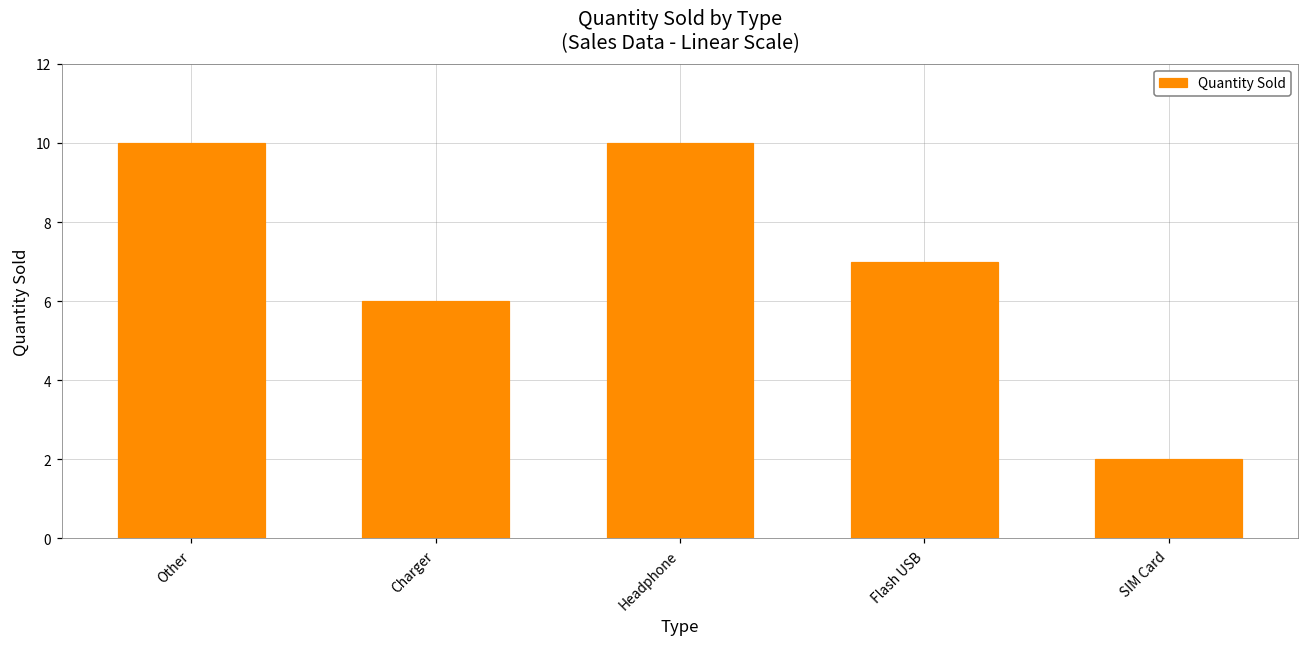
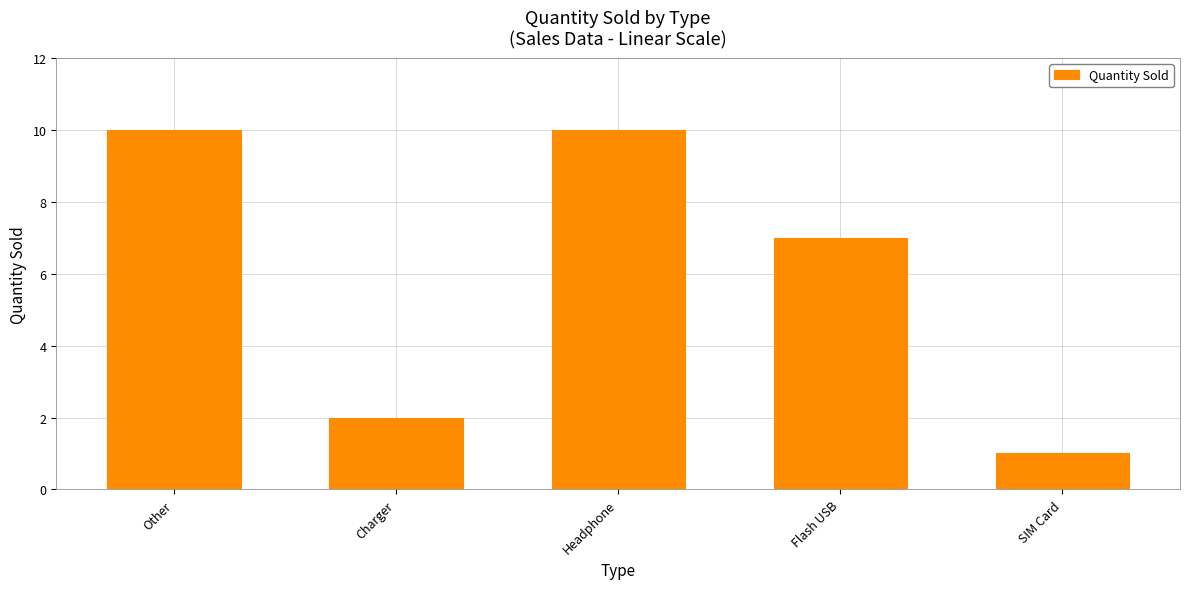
Charger: 6 -> 2
SIM Card: 2 -> 1
